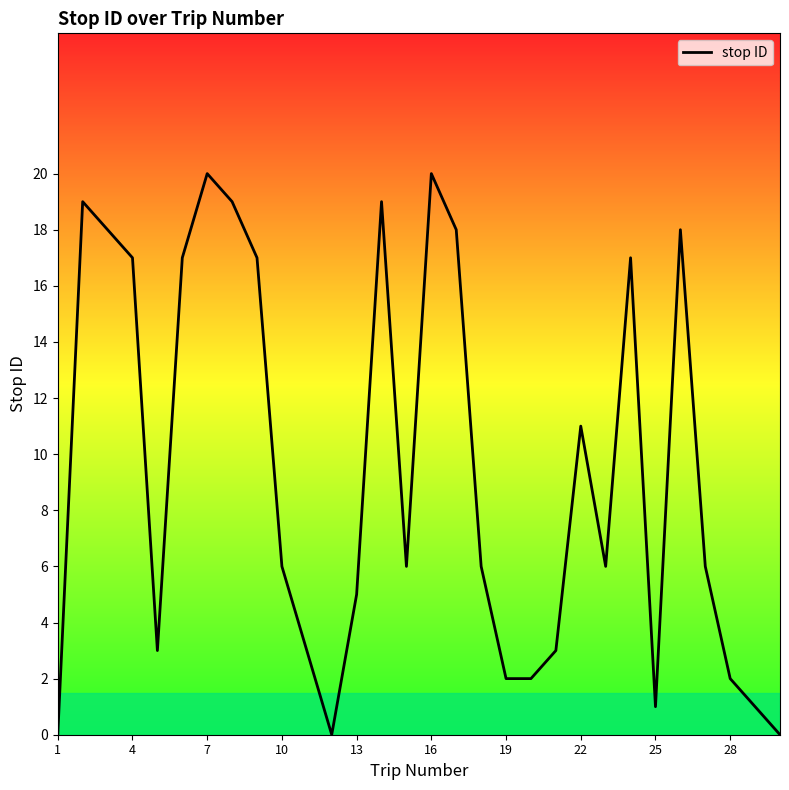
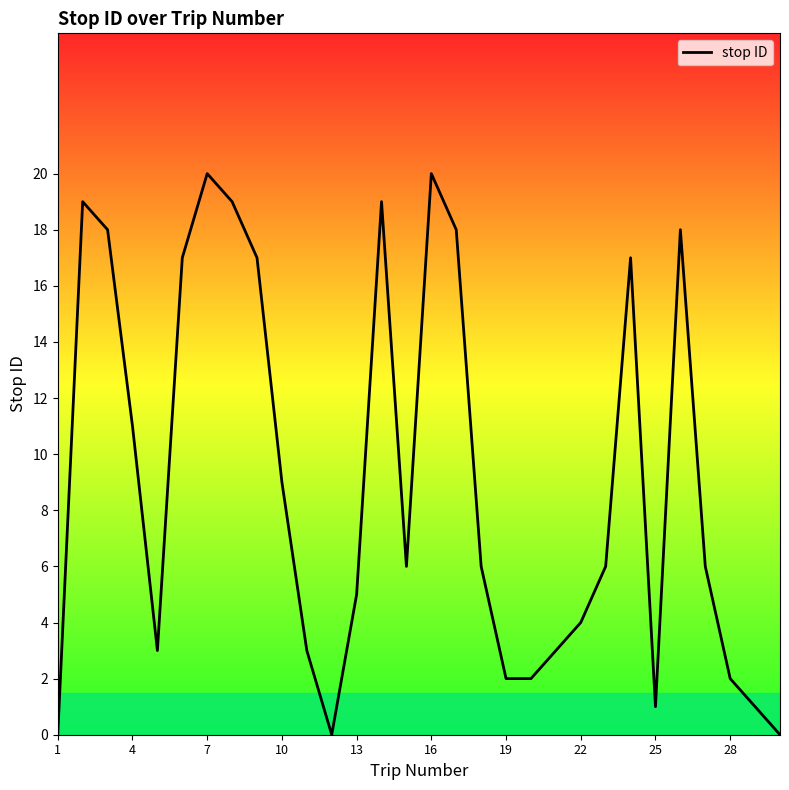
4: 17 -> 11
10: 6 -> 9
22: 11 -> 4
